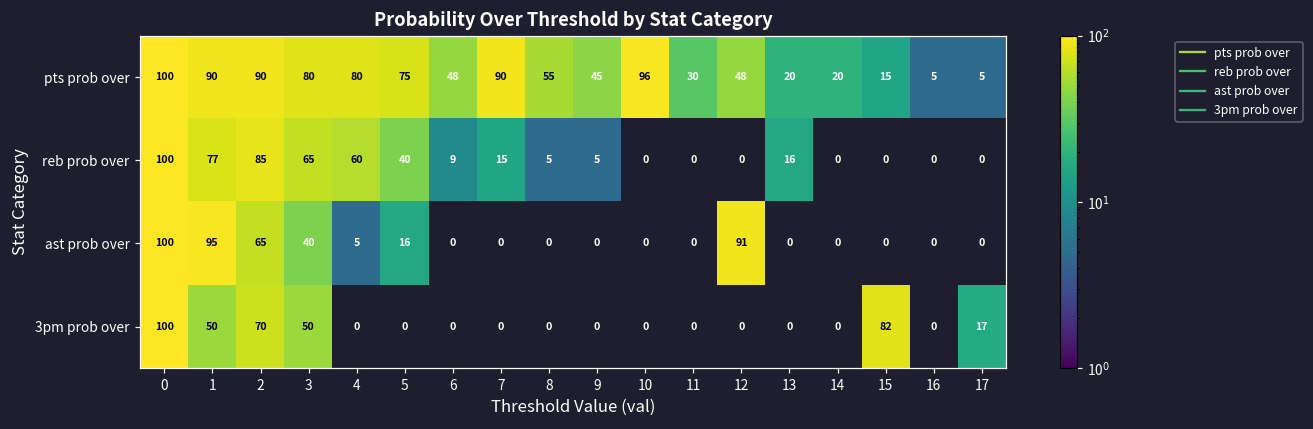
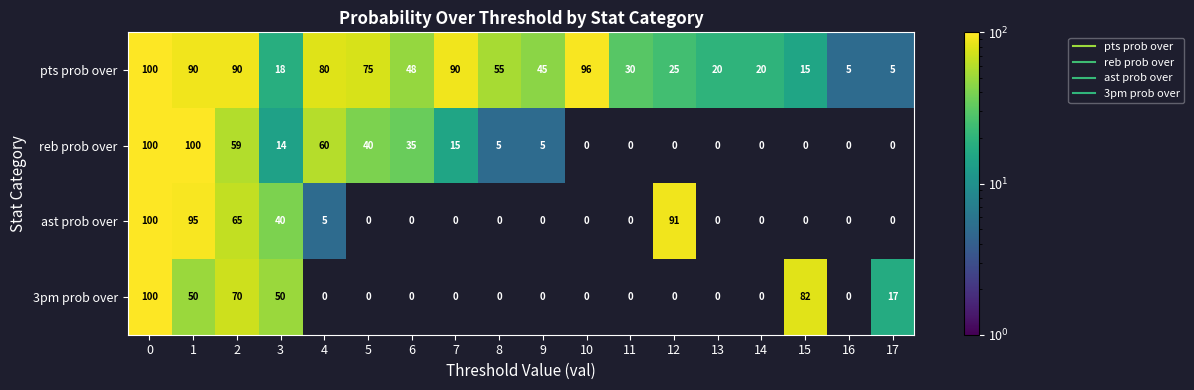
pts prob over, 3: 80 -> 18
pts prob over, 12: 48 -> 25
reb prob over, 1: 77 -> 100
reb prob over, 2: 85 -> 59
reb prob over, 3: 65 -> 14
reb prob over, 6: 9 -> 35
reb prob over, 13: 16 -> 0
ast prob over, 5: 16 -> 0
